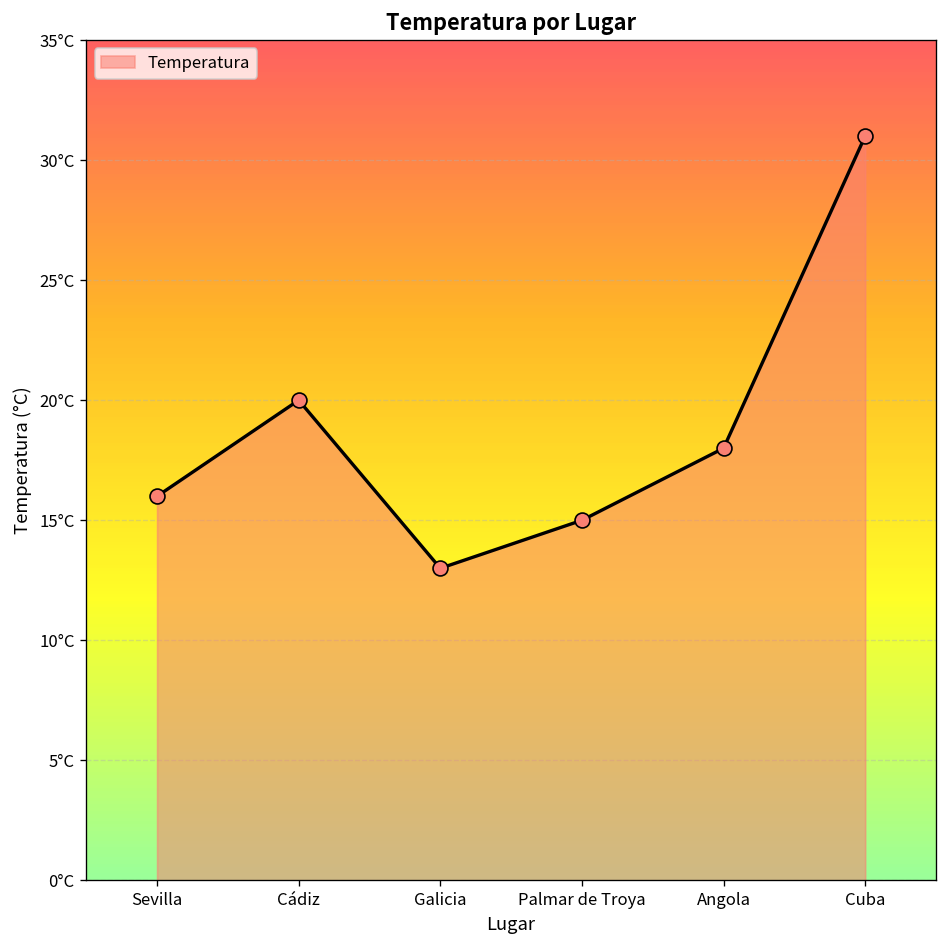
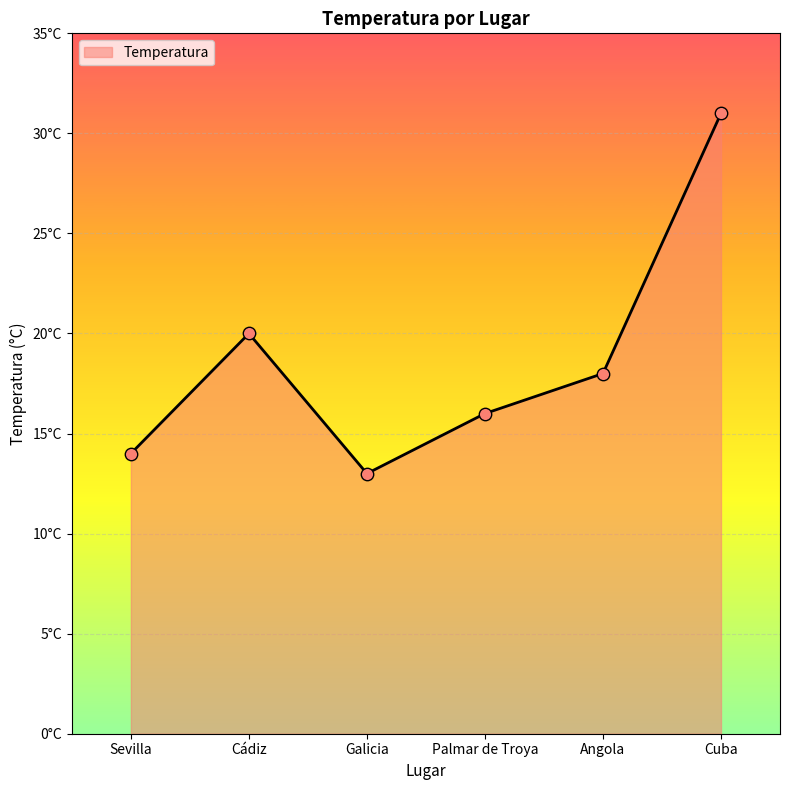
Sevilla: 16°C -> 14°C
Palmar de Troya: 15°C -> 16°C
